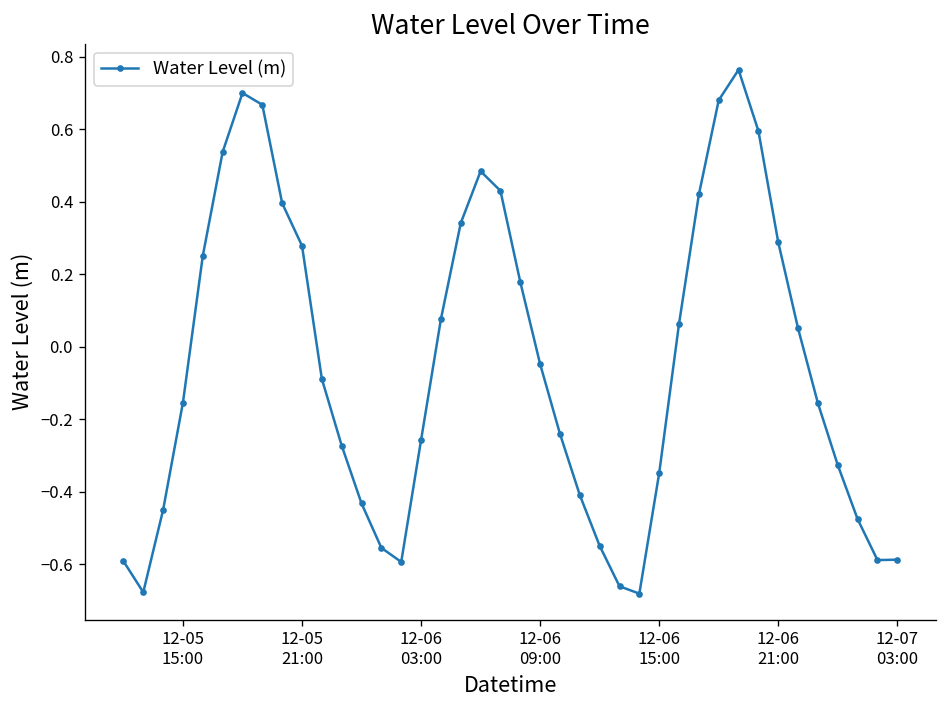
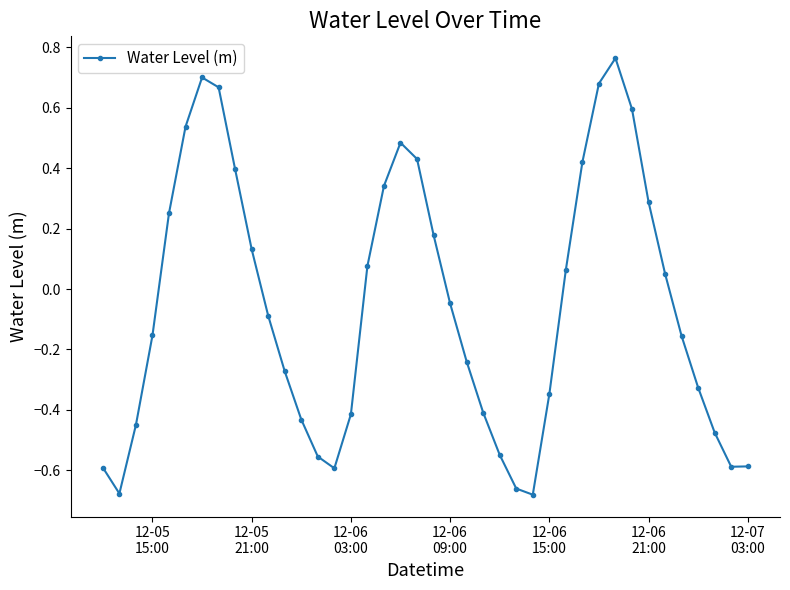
12-05 21:00: 0.28 -> 0.13
12-06 03:00: -0.26 -> -0.41
